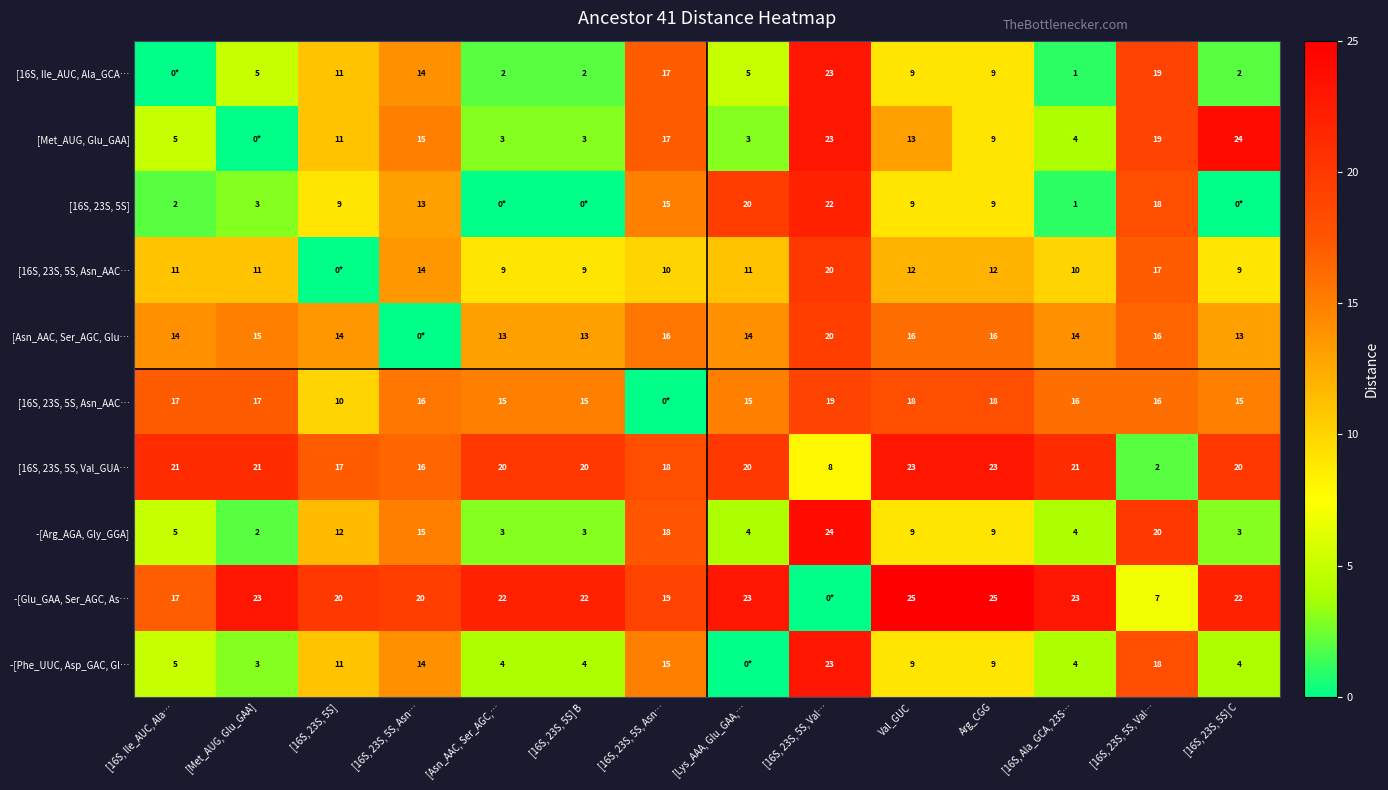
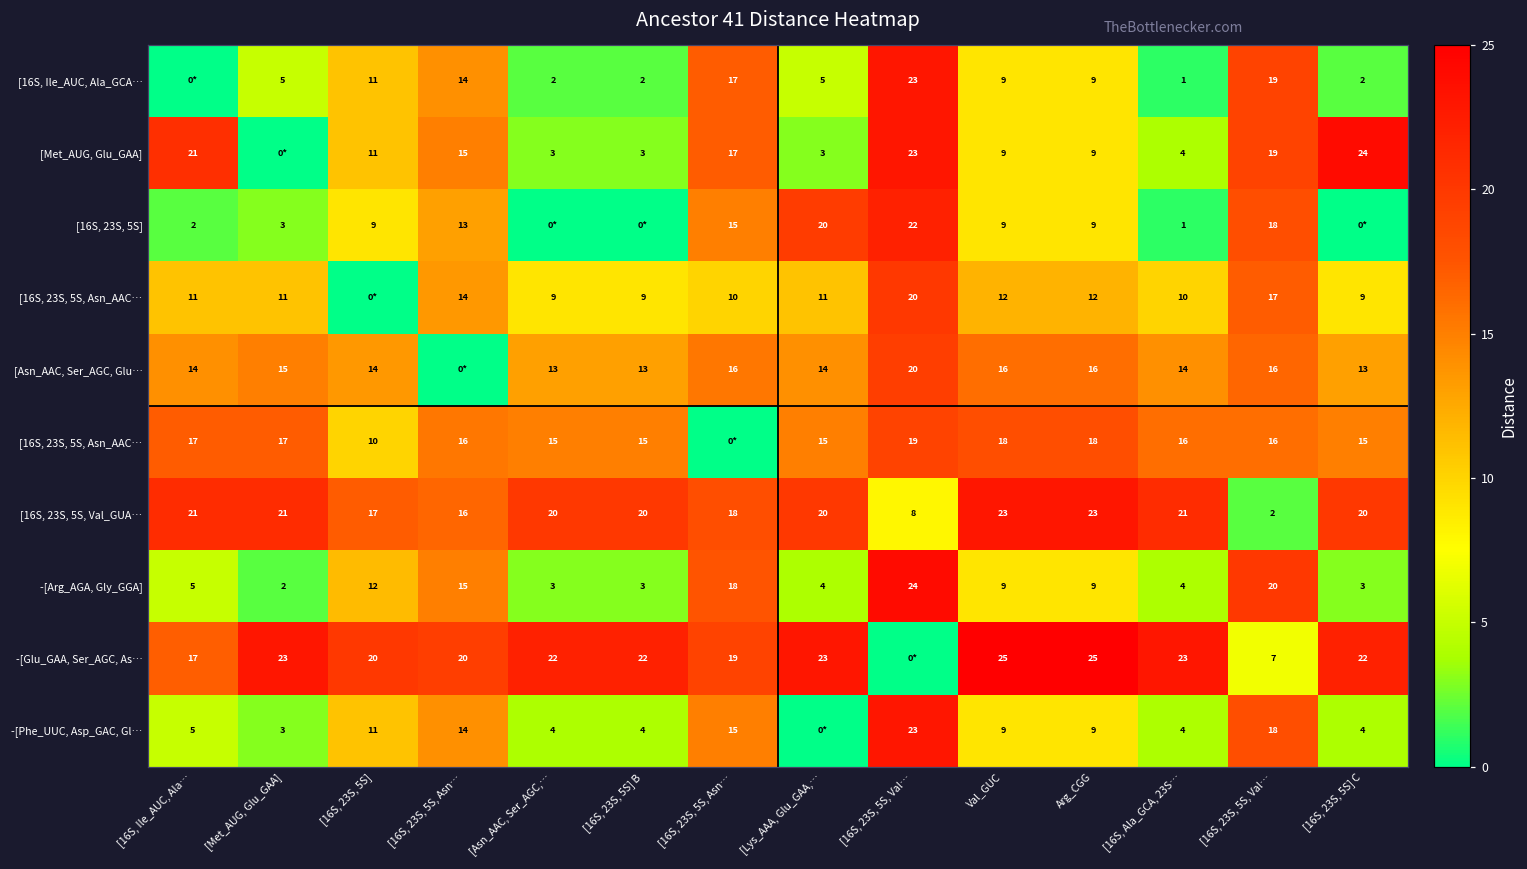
[Met_AUG, Glu_GAA], [16S, Ile_AUC, Ala…: 5 -> 21
[Met_AUG, Glu_GAA], Val_GUC: 13 -> 9
